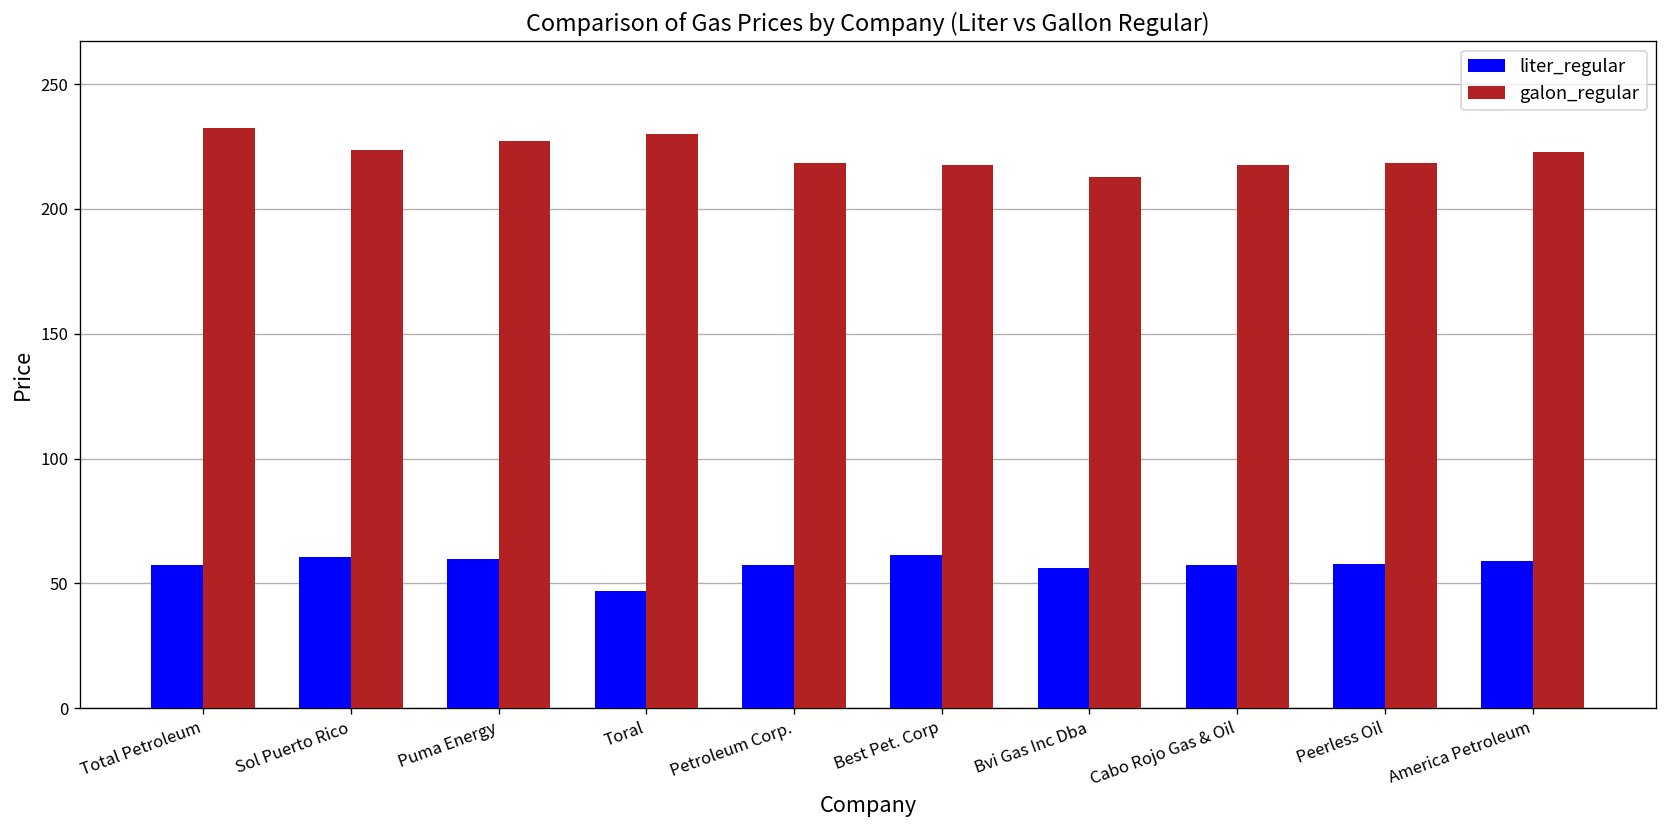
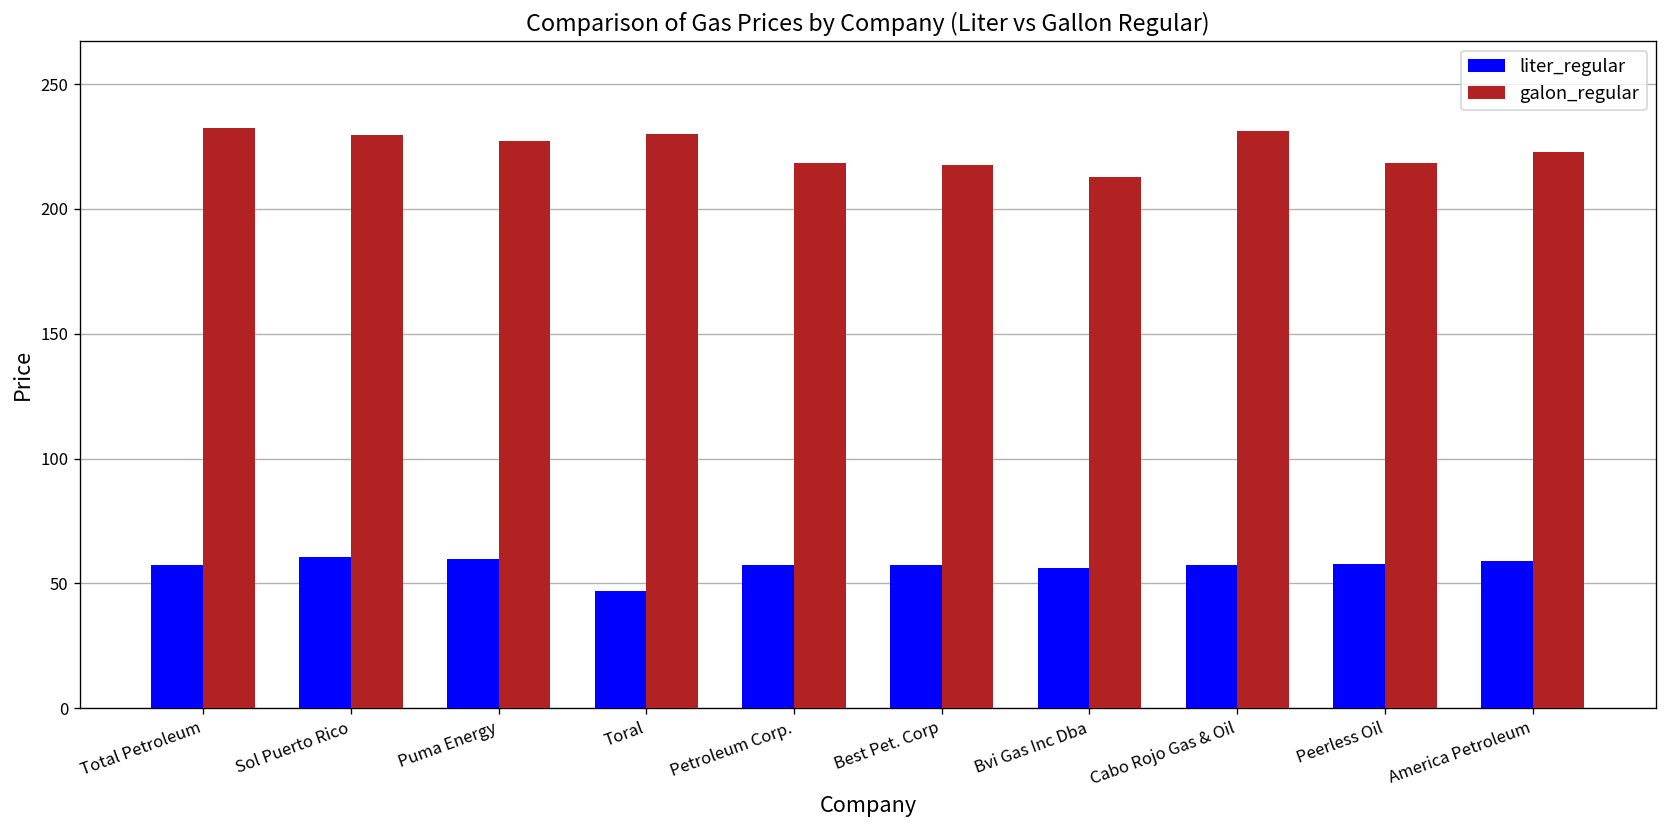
galon_regular, Sol Puerto Rico: 224 -> 230
liter_regular, Best Pet. Corp: 62 -> 58
galon_regular, Cabo Rojo Gas & Oil: 218 -> 231
